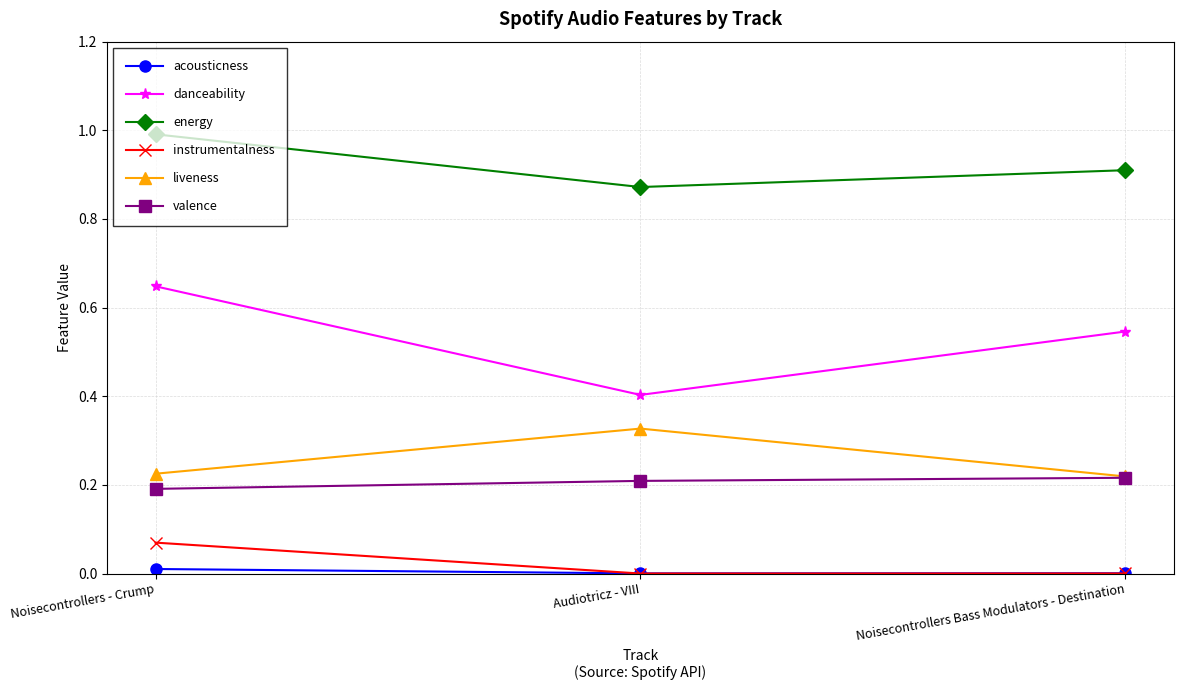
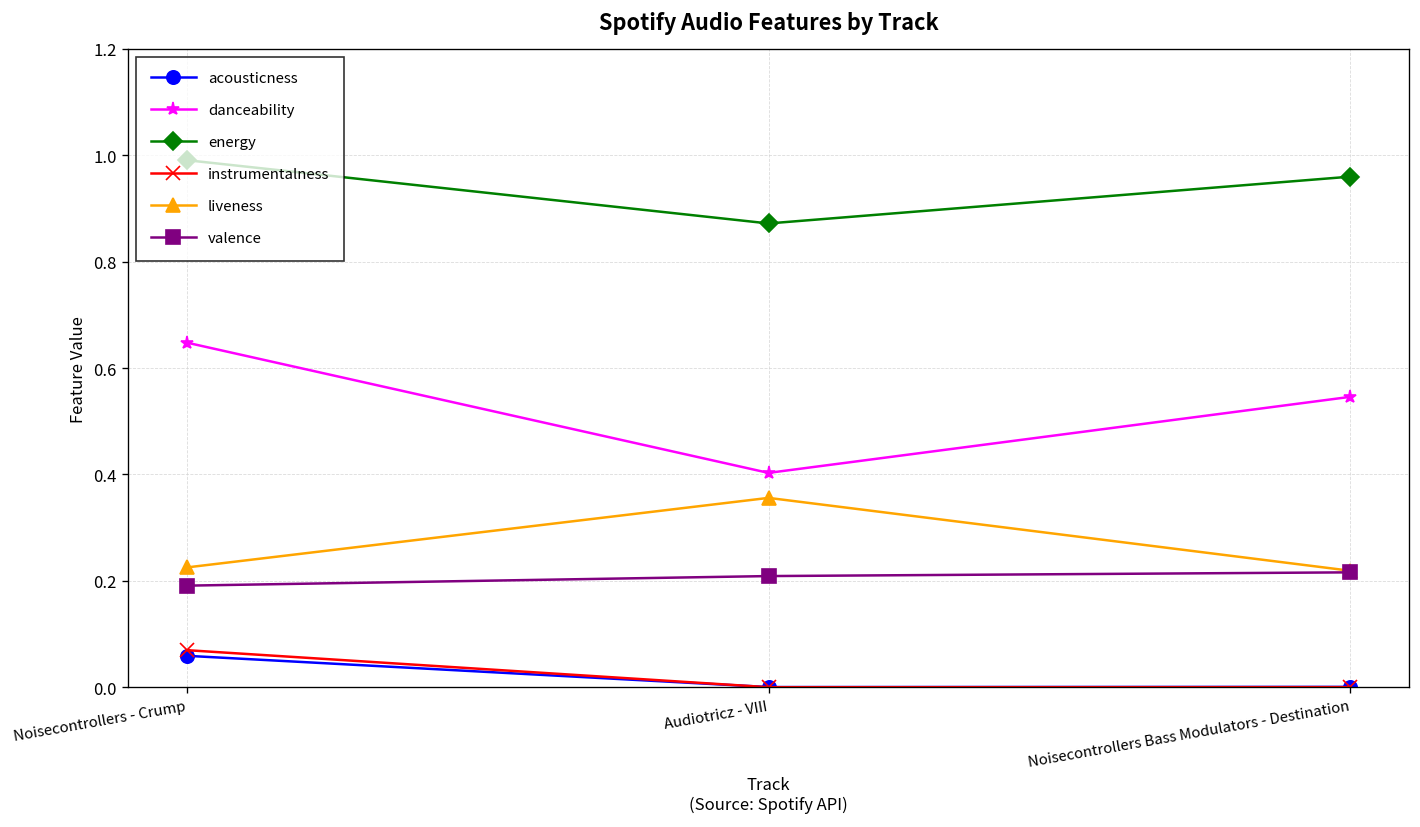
acousticness, Noisecontrollers - Crump: 0.01 -> 0.06
liveness, Audiotricz - VIII: 0.33 -> 0.36
energy, Noisecontrollers Bass Modulators - Destination: 0.91 -> 0.96
